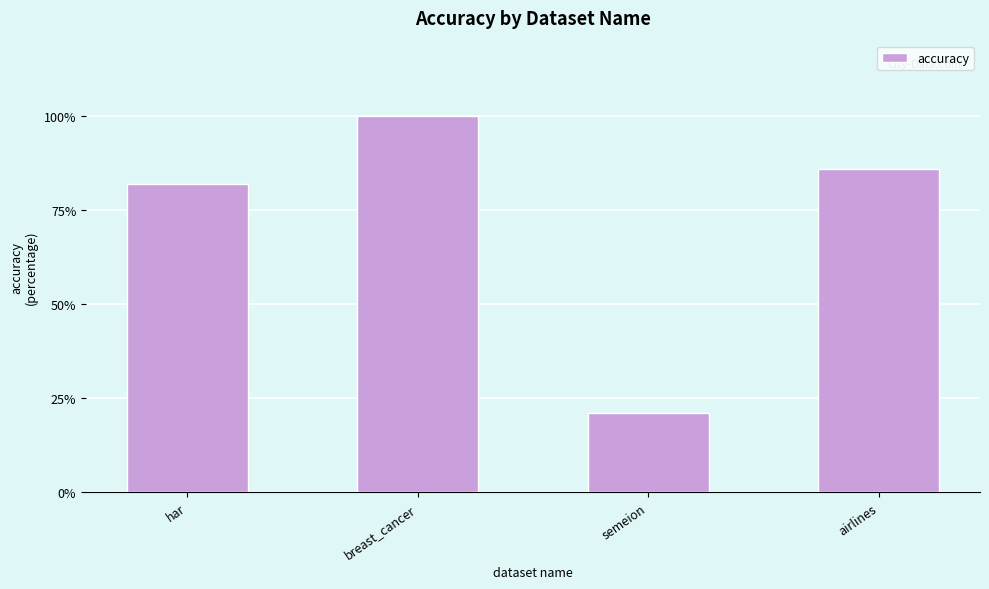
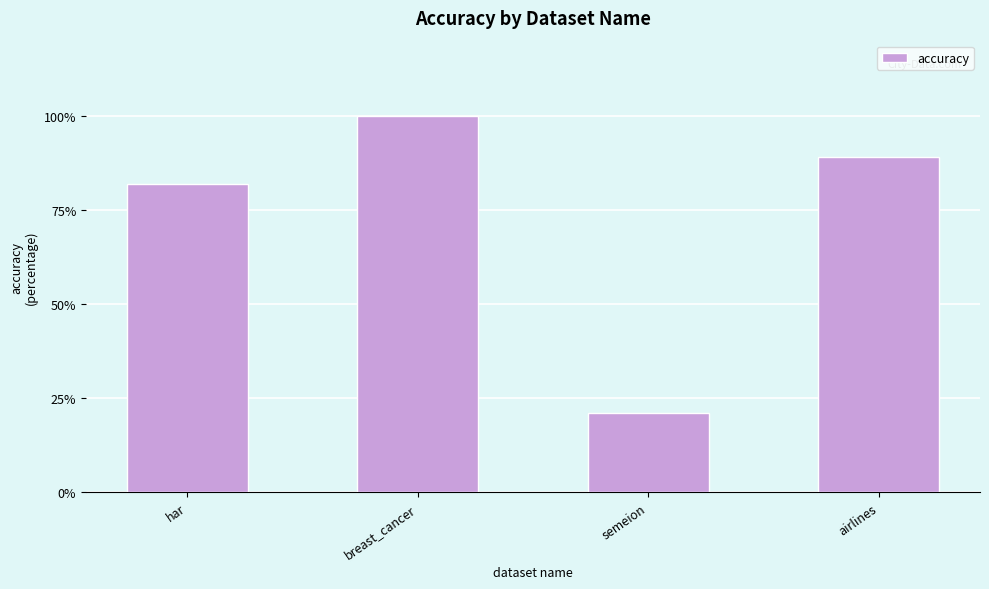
airlines: 86% -> 89%
